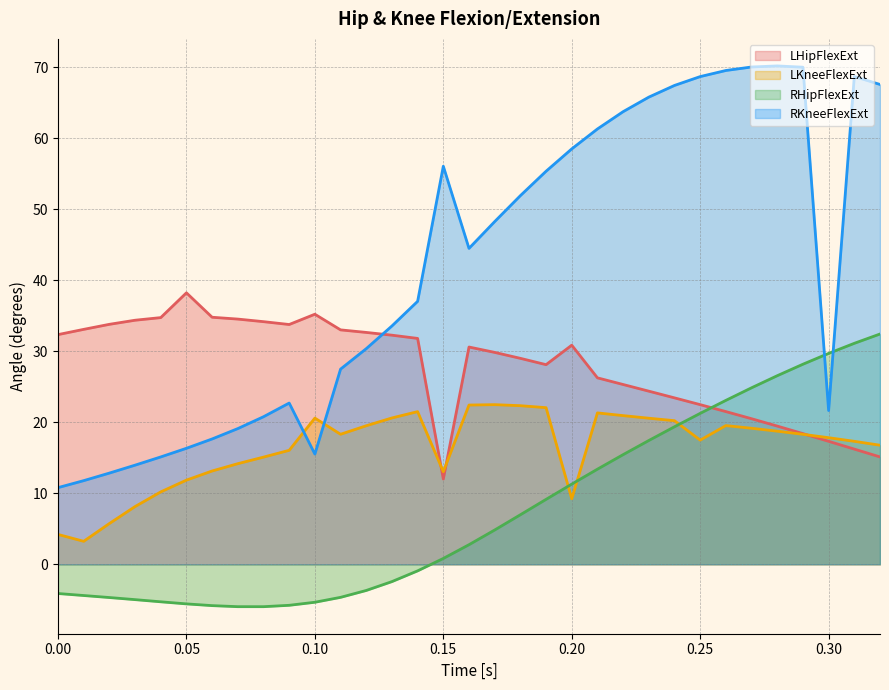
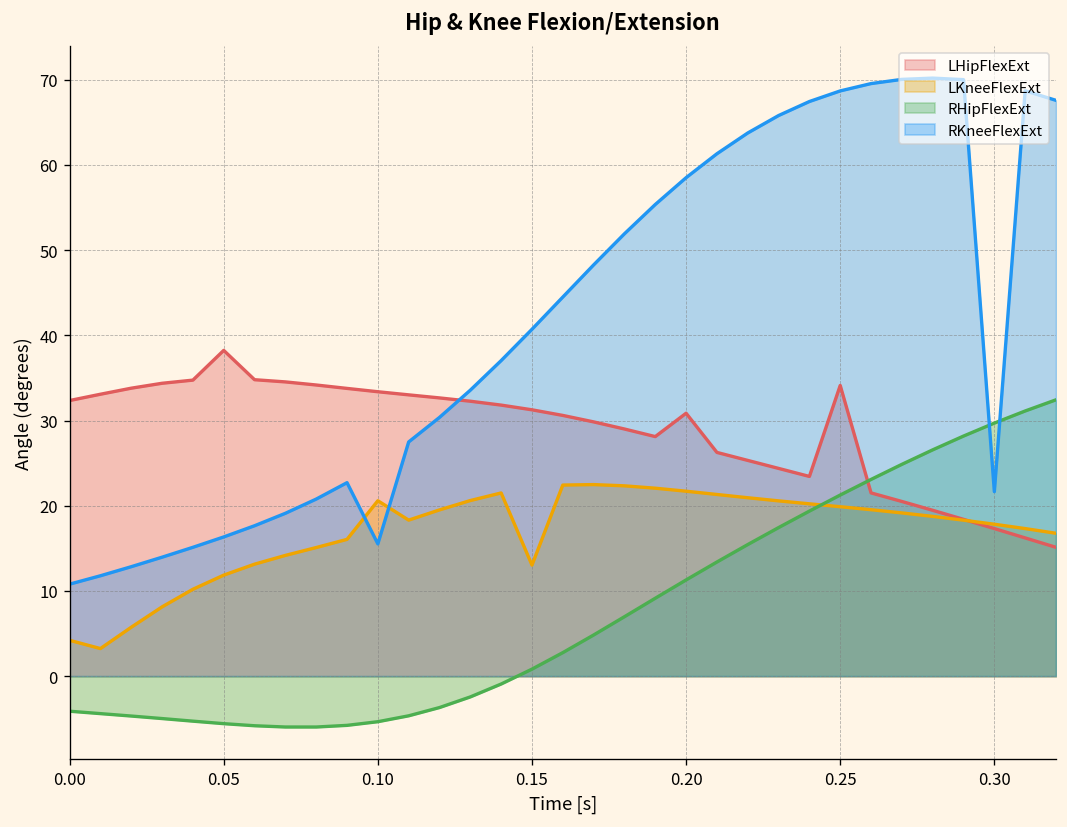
LHipFlexExt, 0.10: 35 -> 33
LHipFlexExt, 0.15: 12 -> 31
RKneeFlexExt, 0.15: 56 -> 41
LKneeFlexExt, 0.20: 9 -> 22
LHipFlexExt, 0.25: 22 -> 34
LKneeFlexExt, 0.25: 17 -> 20
